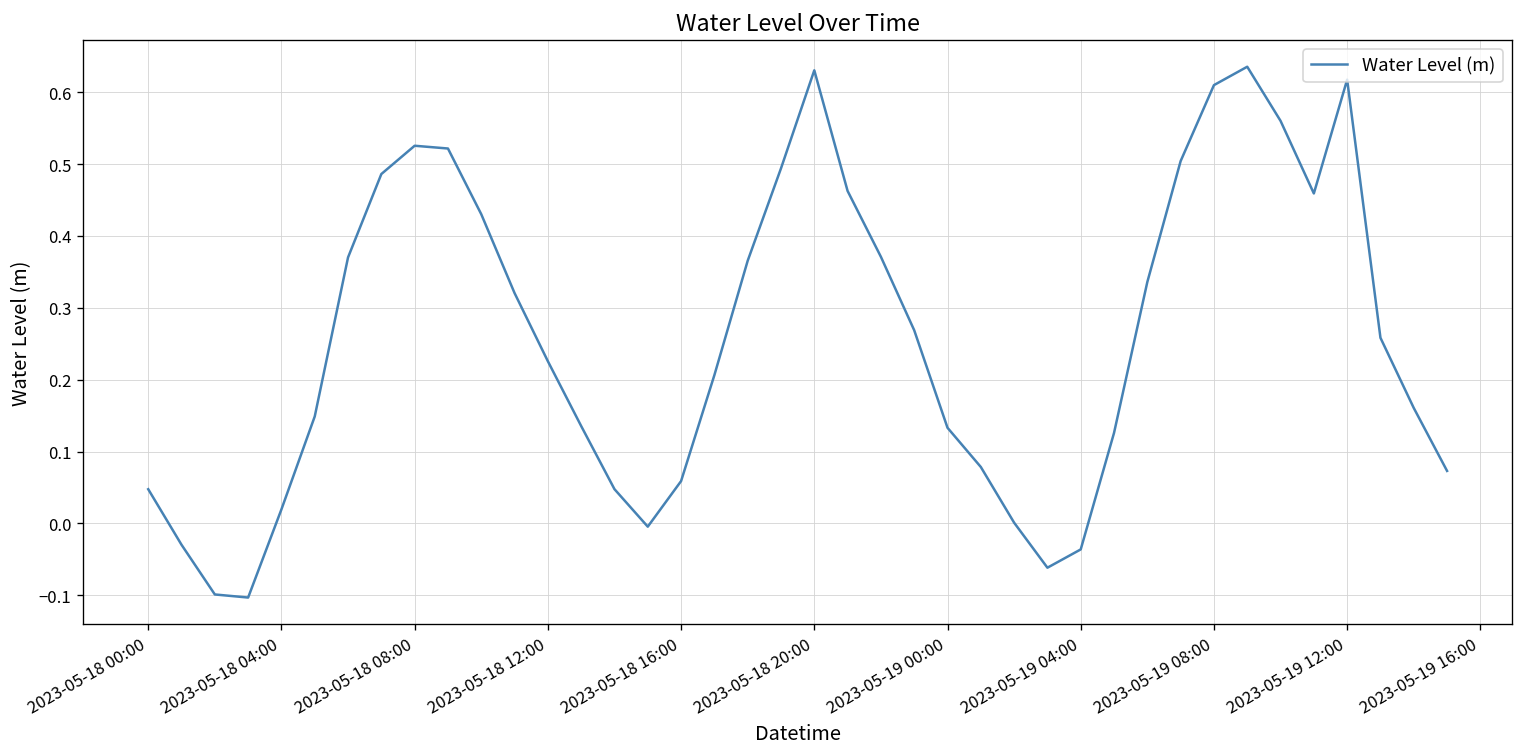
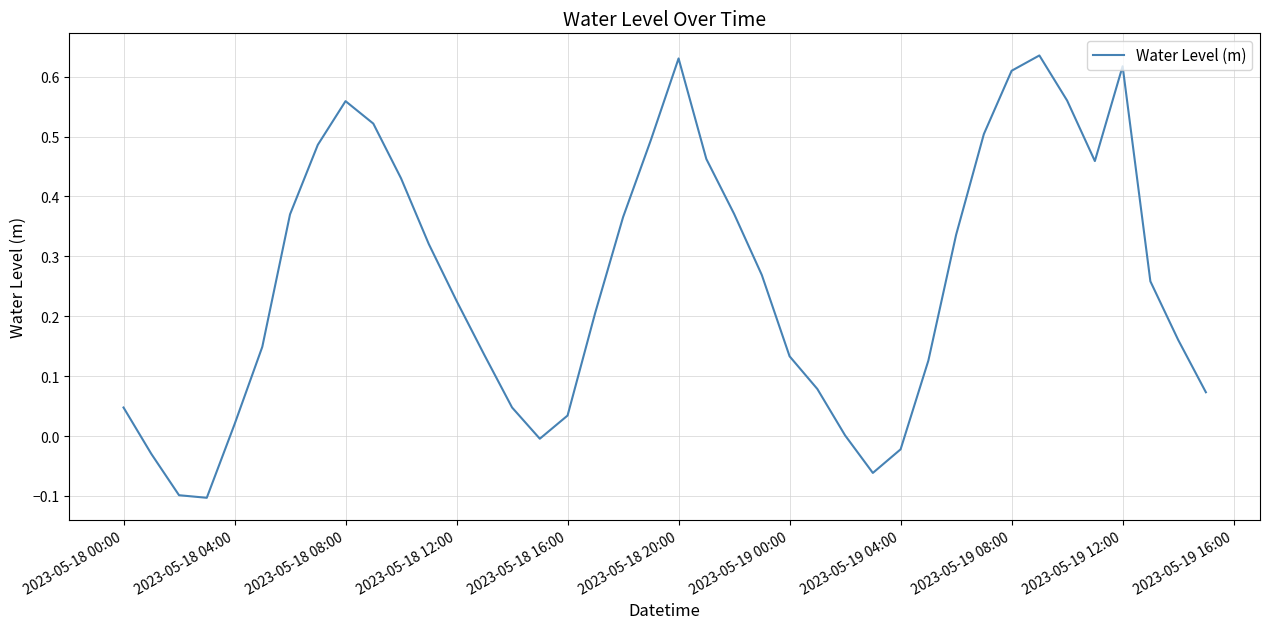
2023-05-18 08:00: 0.53 -> 0.56
2023-05-18 16:00: 0.06 -> 0.03
2023-05-19 04:00: -0.04 -> -0.02
